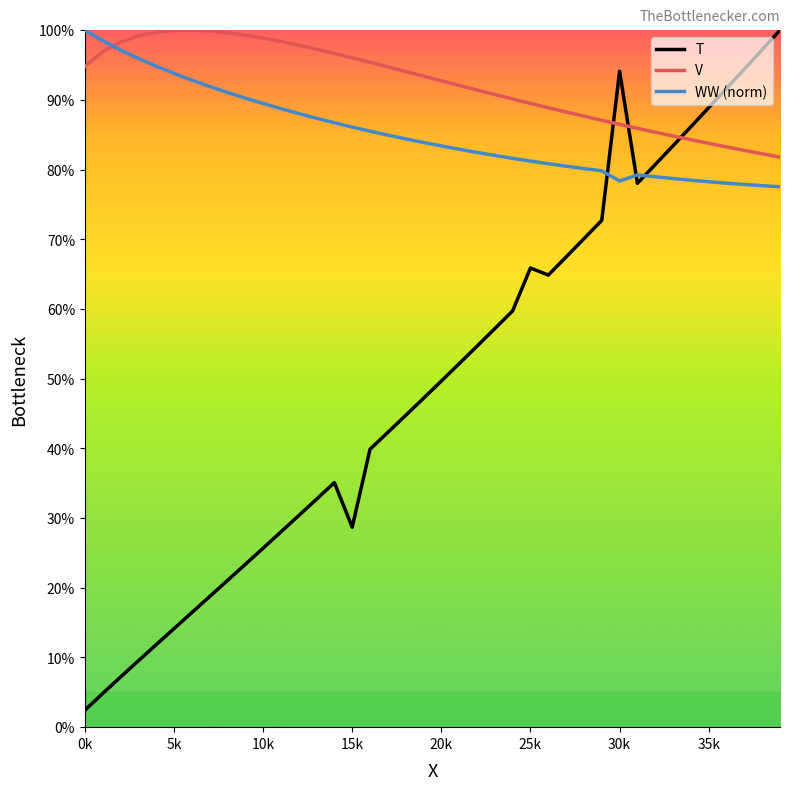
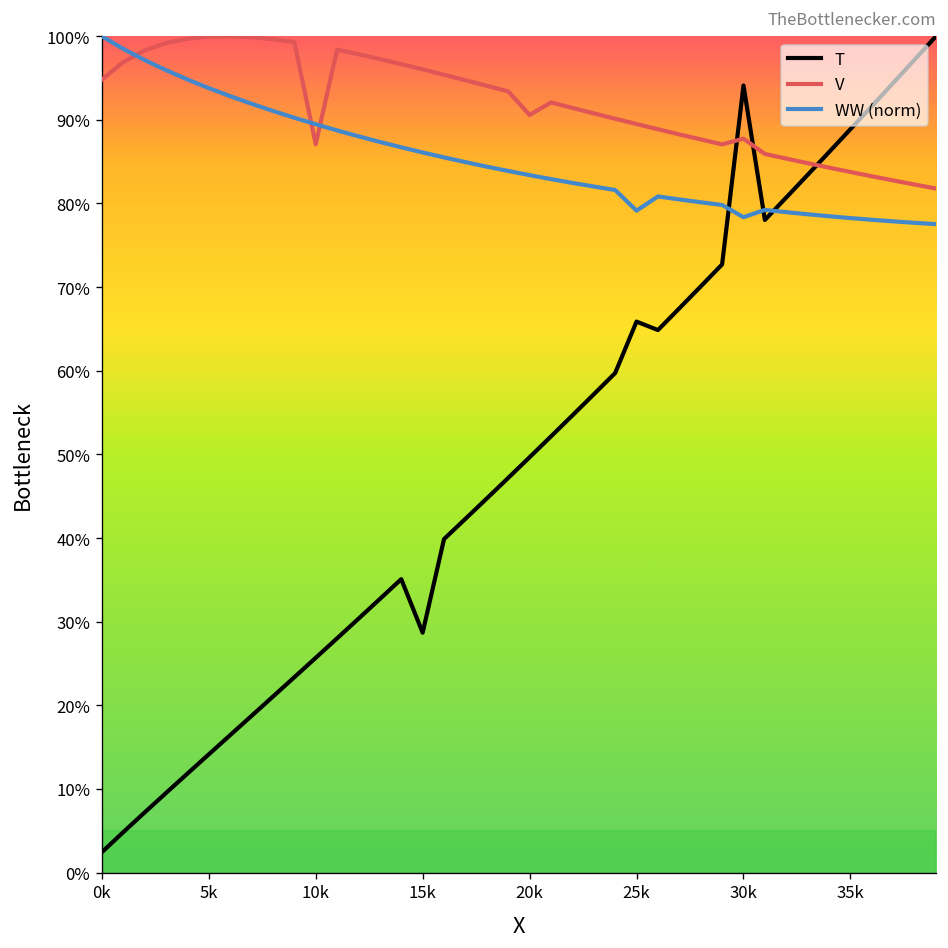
V, 10k: 99% -> 87%
V, 20k: 93% -> 91%
WW (norm), 25k: 81% -> 79%
V, 30k: 86% -> 88%
